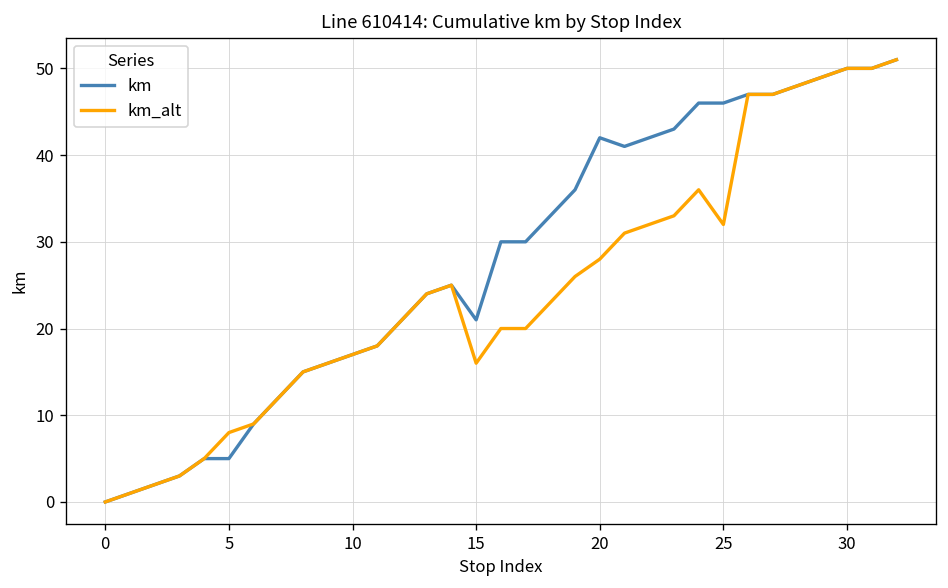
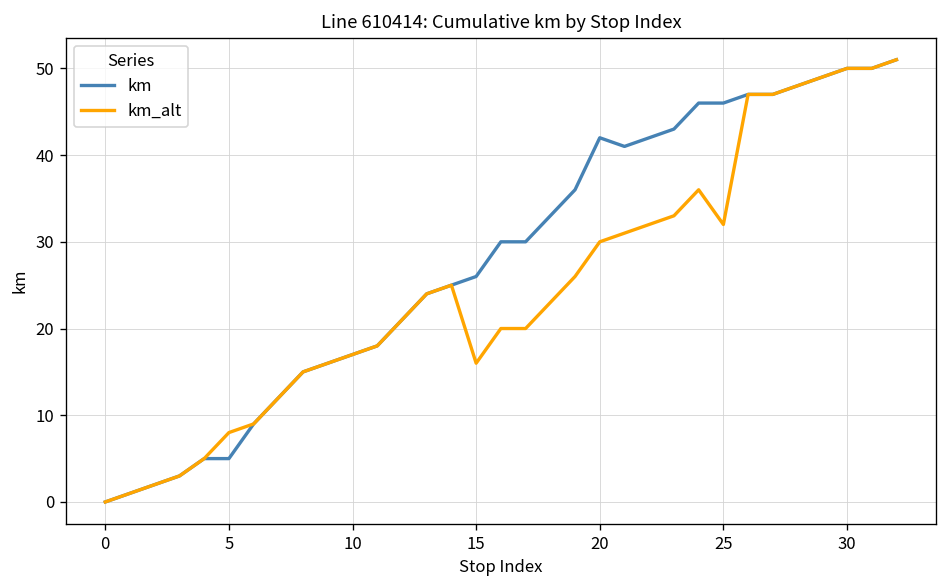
km, 15: 21 -> 26
km_alt, 20: 28 -> 30
